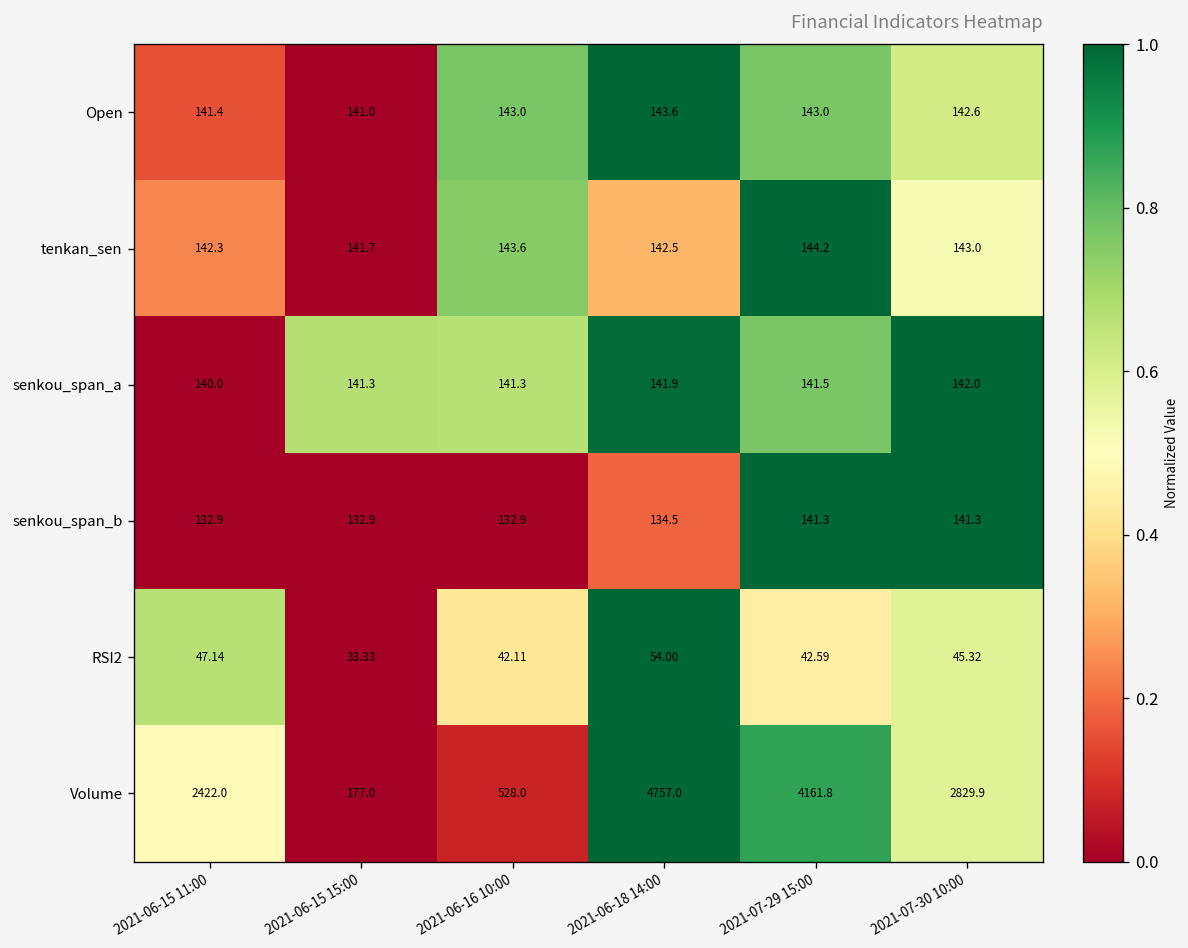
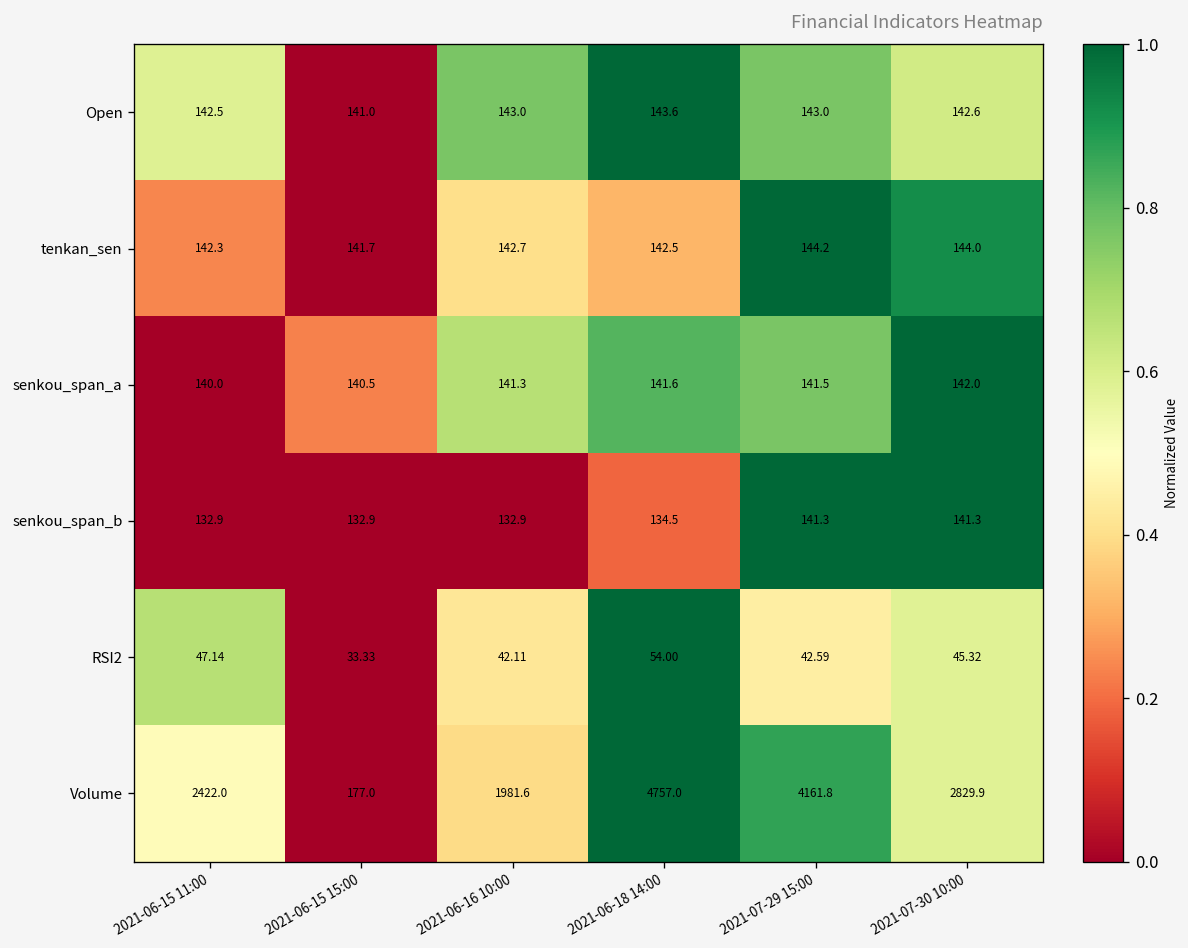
Open, 2021-06-15 11:00: 141.4 -> 142.5
tenkan_sen, 2021-06-16 10:00: 143.6 -> 142.7
tenkan_sen, 2021-07-30 10:00: 143.0 -> 144.0
senkou_span_a, 2021-06-15 15:00: 141.3 -> 140.5
senkou_span_a, 2021-06-18 14:00: 141.9 -> 141.6
Volume, 2021-06-16 10:00: 528.0 -> 1981.6
